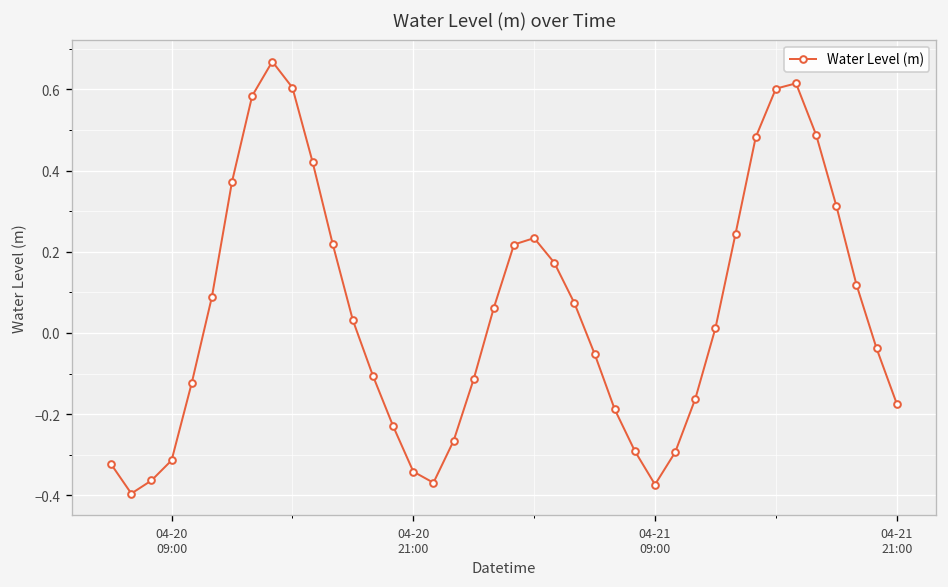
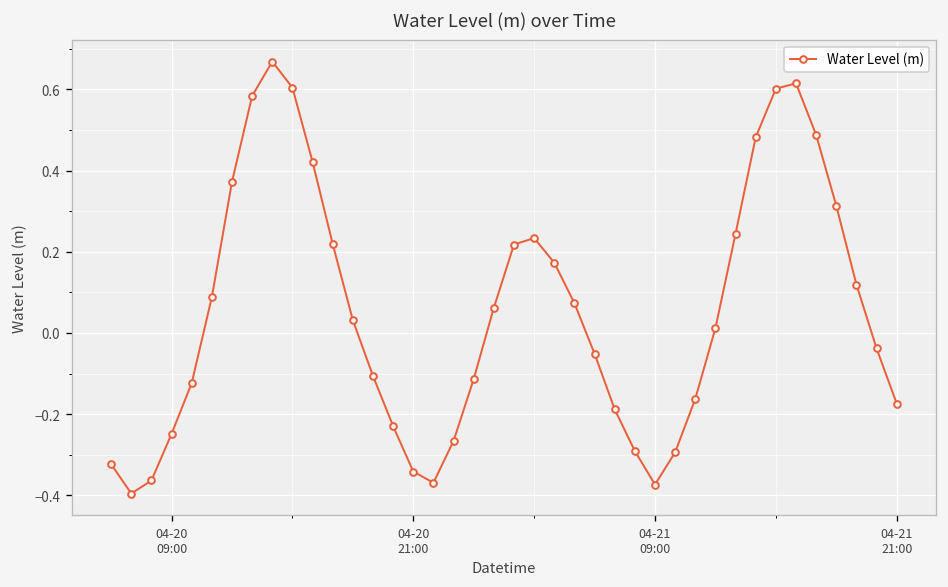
04-20 09:00: -0.31 -> -0.25
